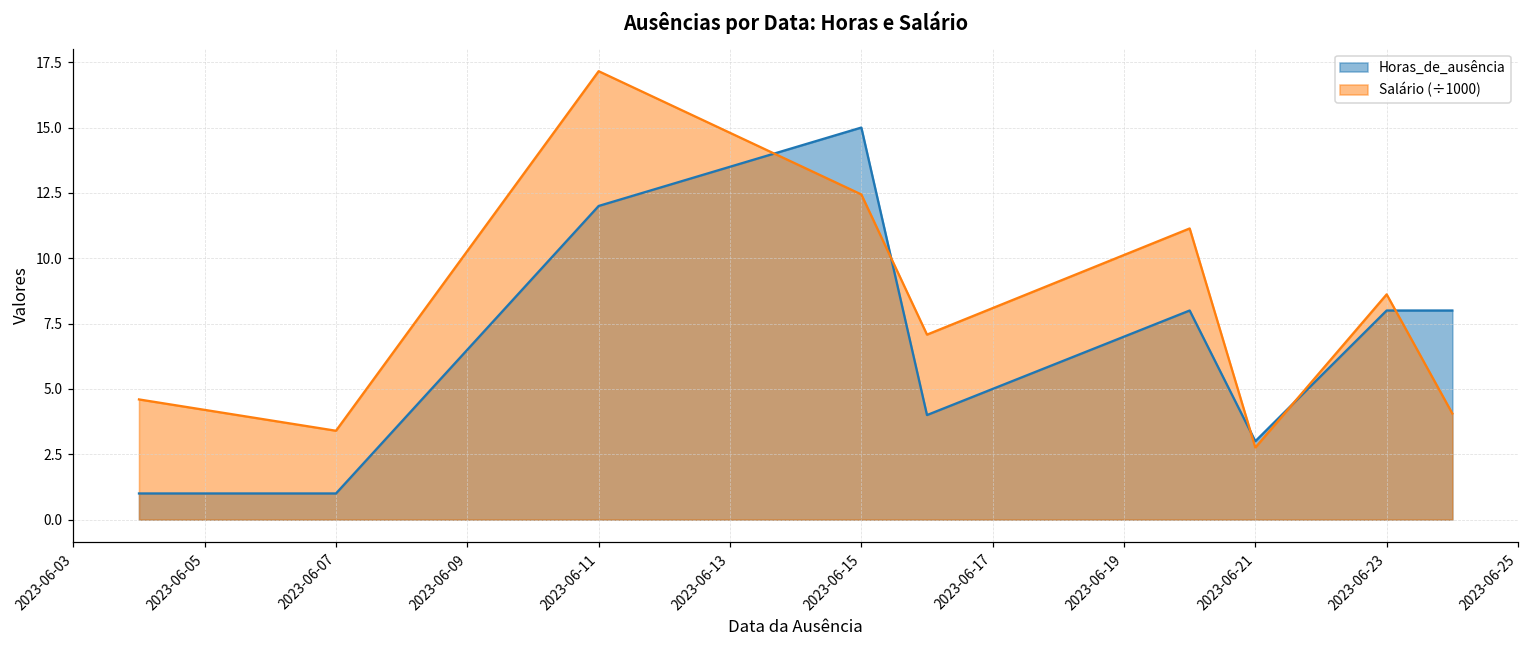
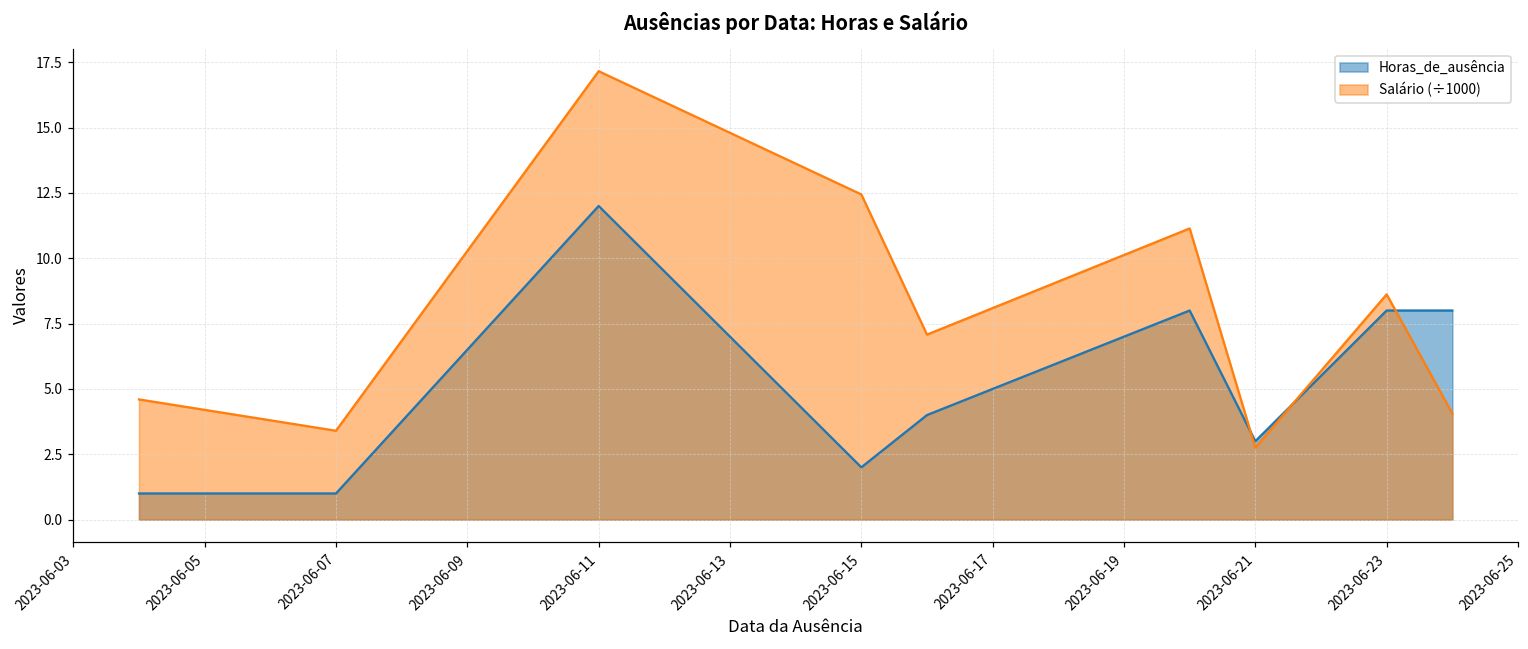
Horas_de_ausência, 2023-06-15: 15 -> 2
